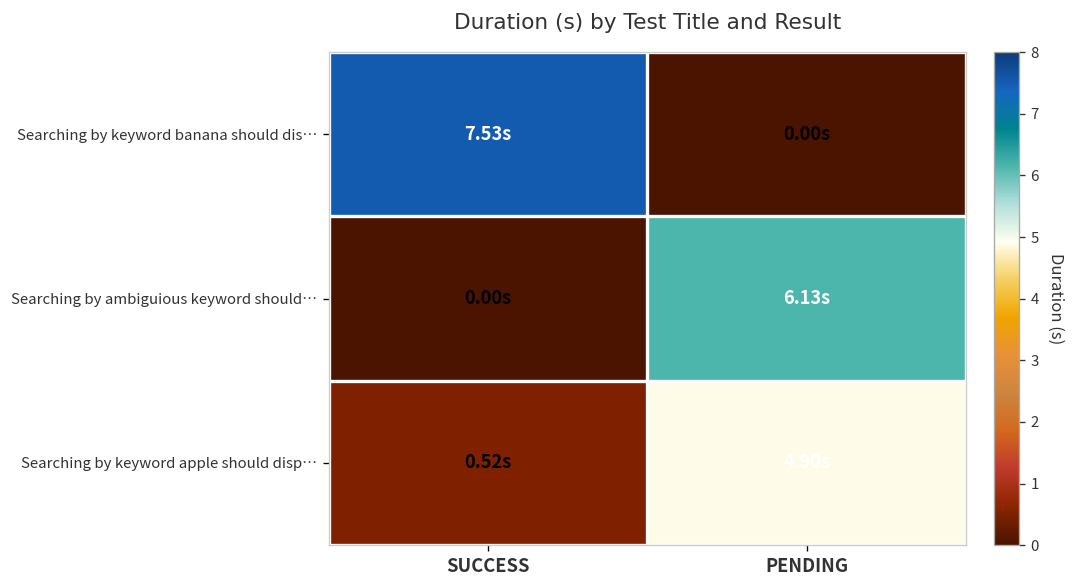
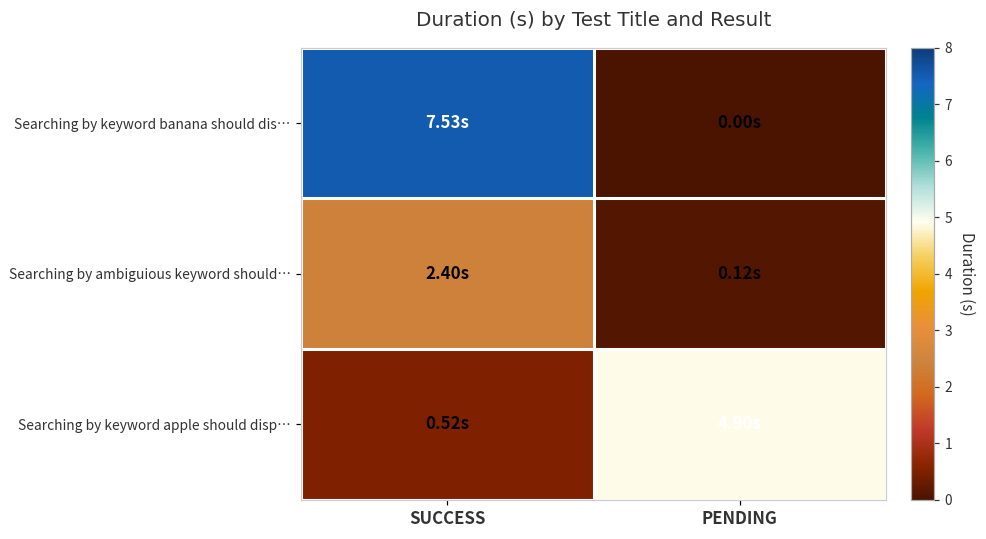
Searching by ambiguious keyword should…, SUCCESS: 0.00s -> 2.40s
Searching by ambiguious keyword should…, PENDING: 6.13s -> 0.12s
